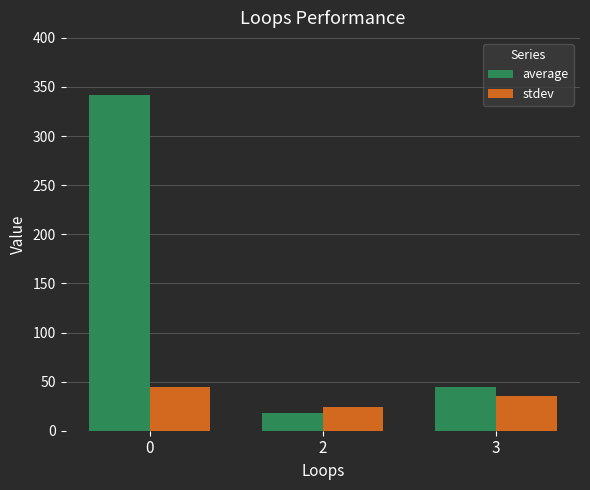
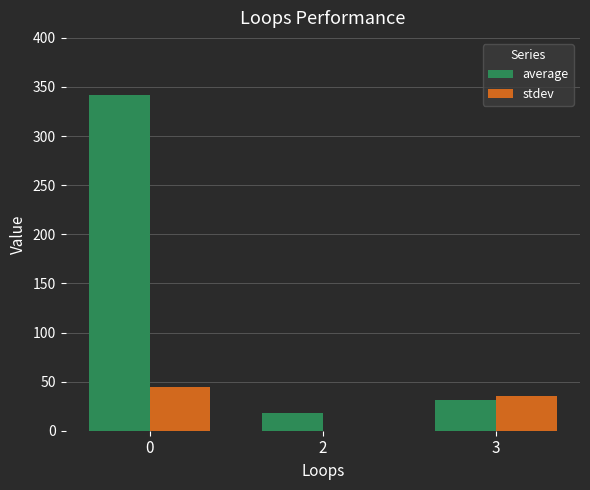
stdev, 2: 20 -> 0
average, 3: 50 -> 30
